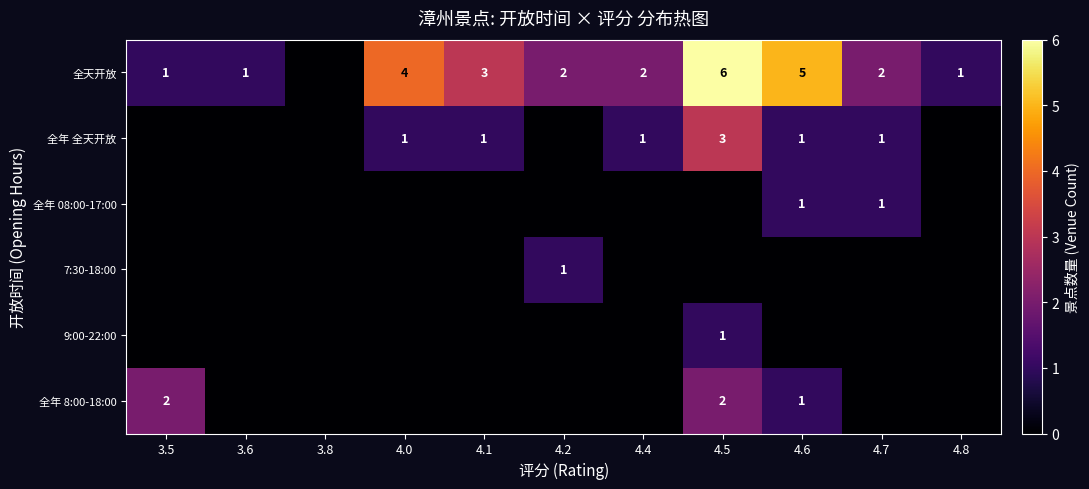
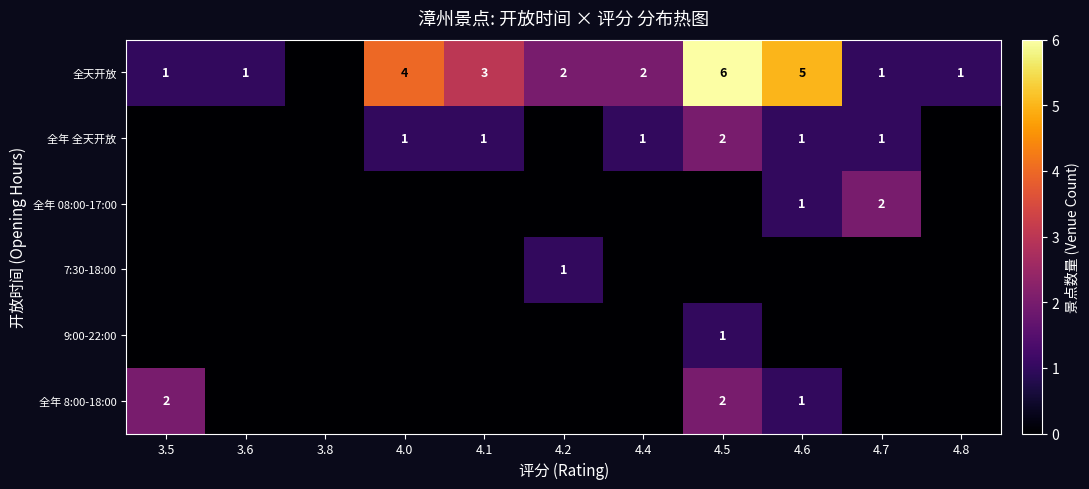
全天开放, 4.7: 2 -> 1
全年 全天开放, 4.5: 3 -> 2
全年 08:00-17:00, 4.7: 1 -> 2
